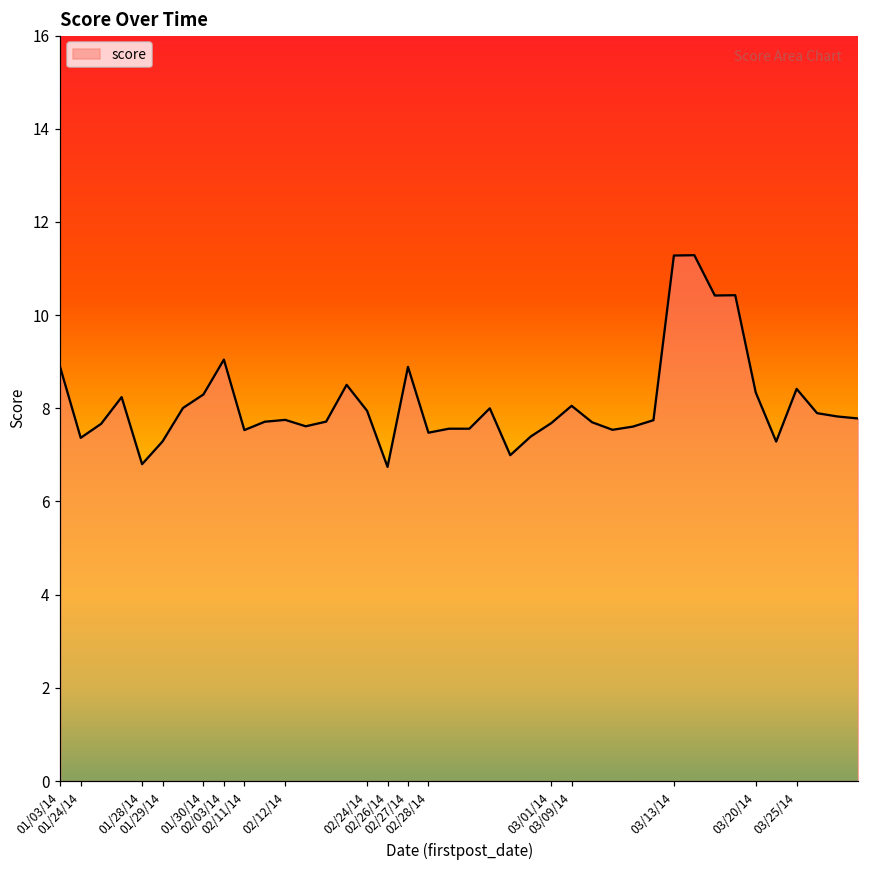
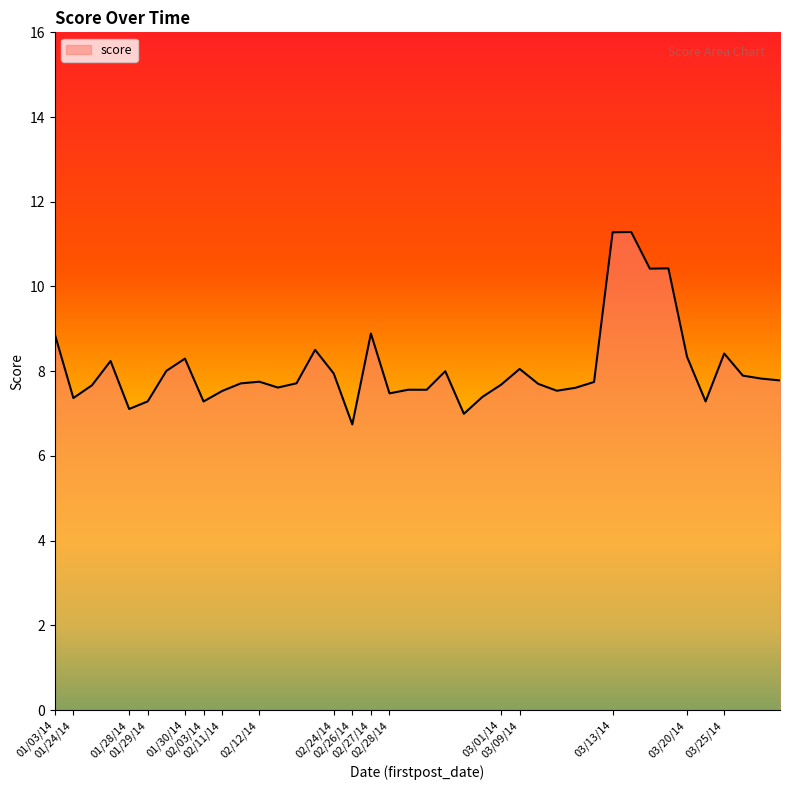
01/28/14: 6.8 -> 7.1
02/03/14: 9.0 -> 7.3
